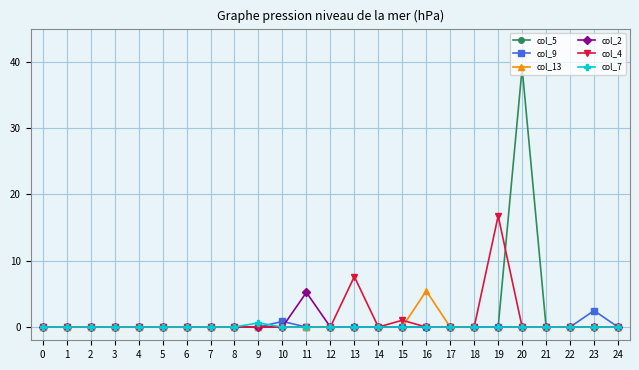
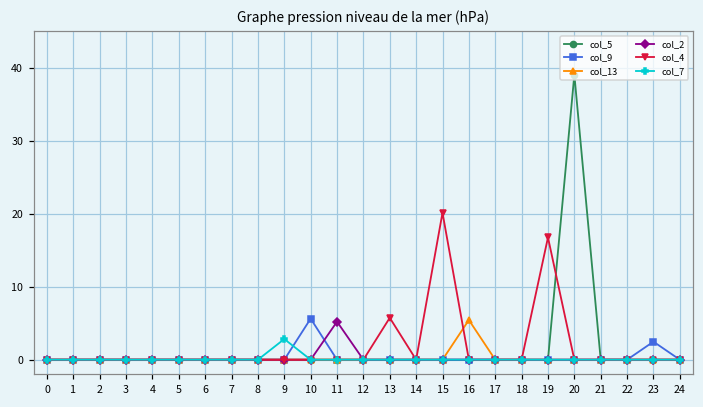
col_7, 9: 1 -> 3
col_9, 10: 1 -> 6
col_4, 13: 8 -> 6
col_4, 15: 1 -> 20
